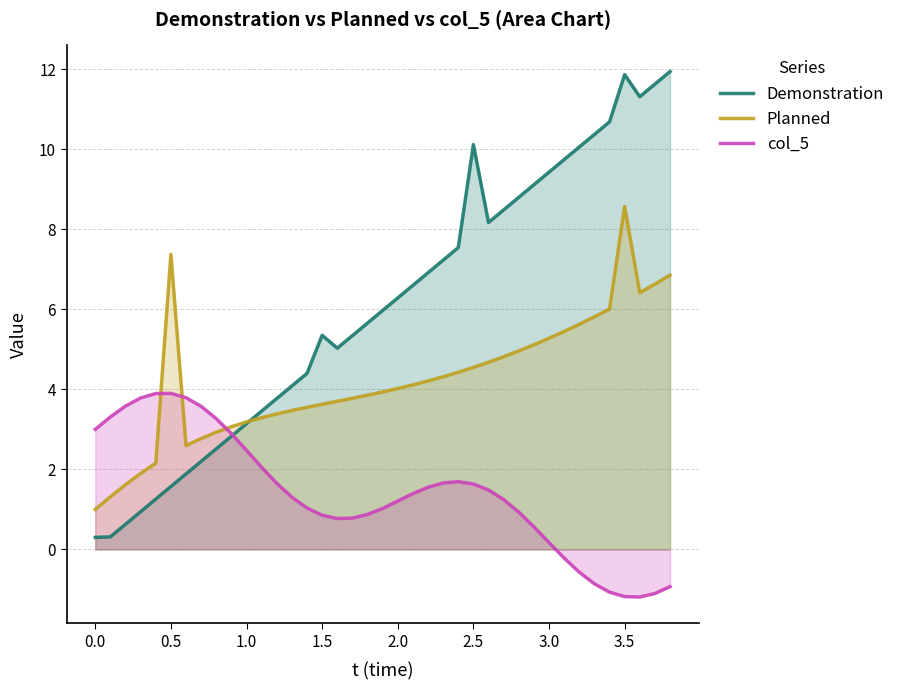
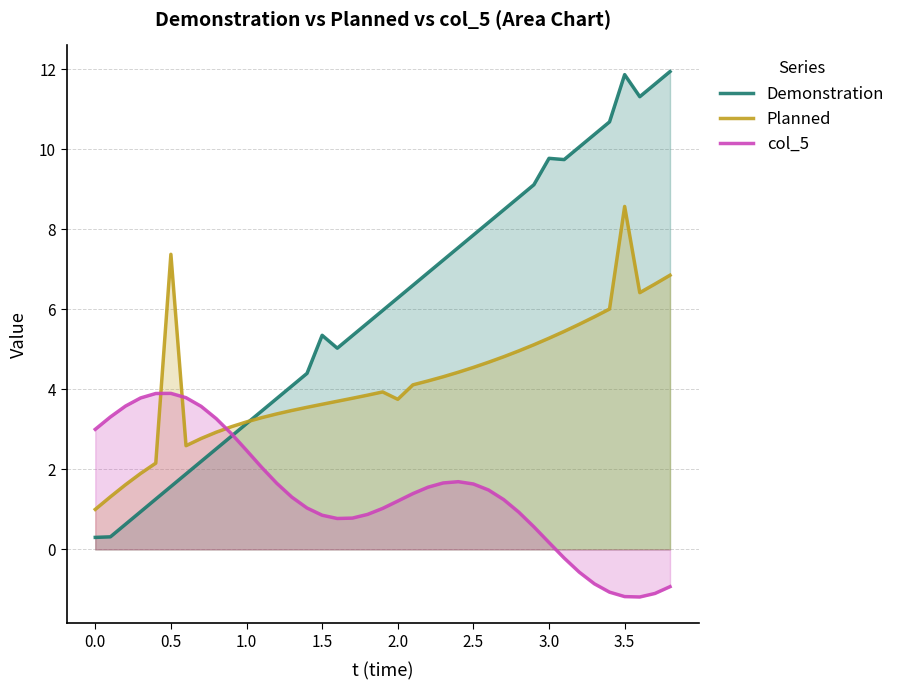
Planned, 2.0: 4.0 -> 3.8
Demonstration, 2.5: 10.1 -> 7.9
Demonstration, 3.0: 9.4 -> 9.8
